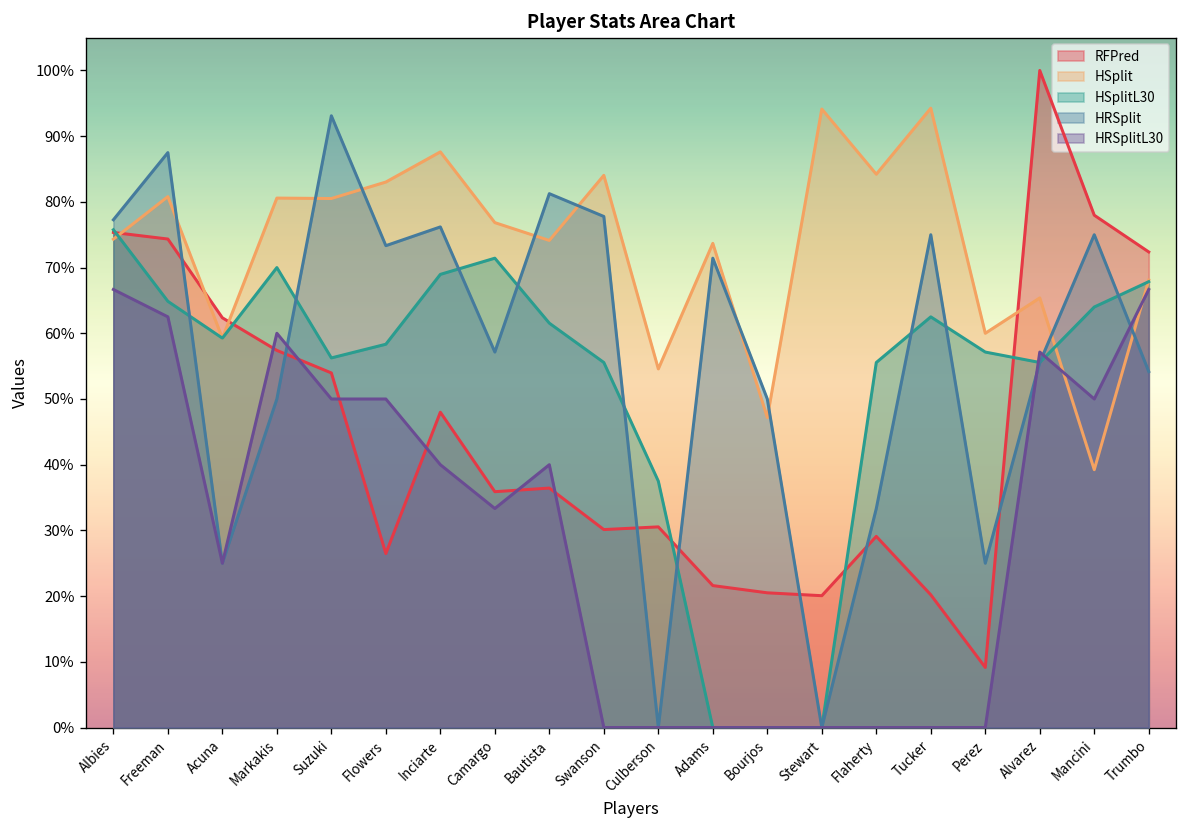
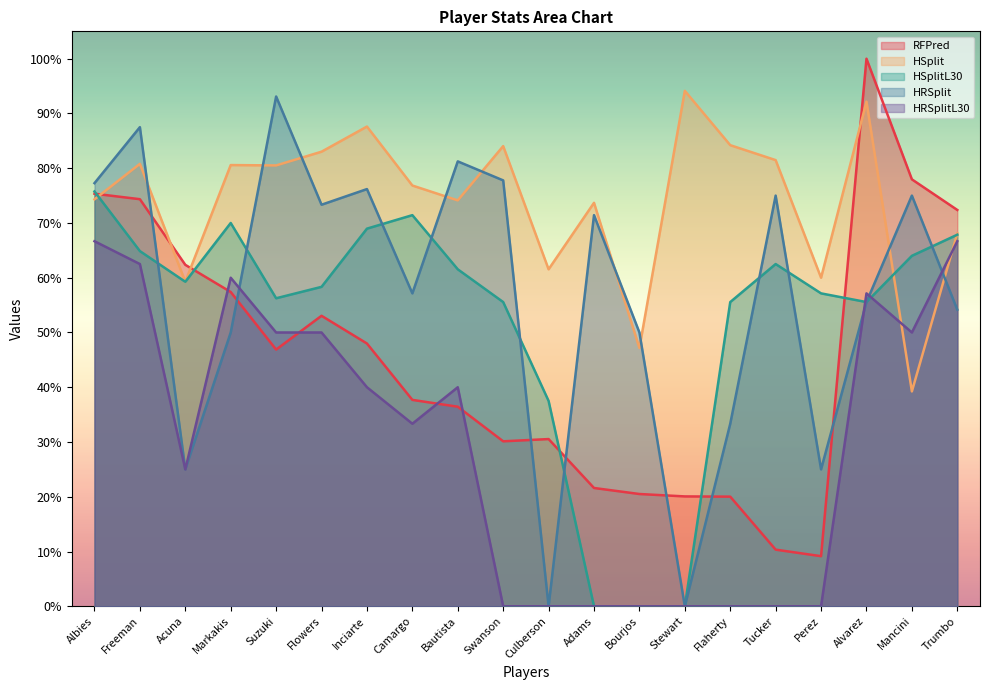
RFPred, Suzuki: 54% -> 47%
RFPred, Flowers: 26% -> 53%
RFPred, Camargo: 36% -> 38%
HSplit, Culberson: 55% -> 62%
RFPred, Flaherty: 29% -> 20%
RFPred, Tucker: 20% -> 10%
HSplit, Tucker: 94% -> 81%
HSplit, Alvarez: 65% -> 92%
